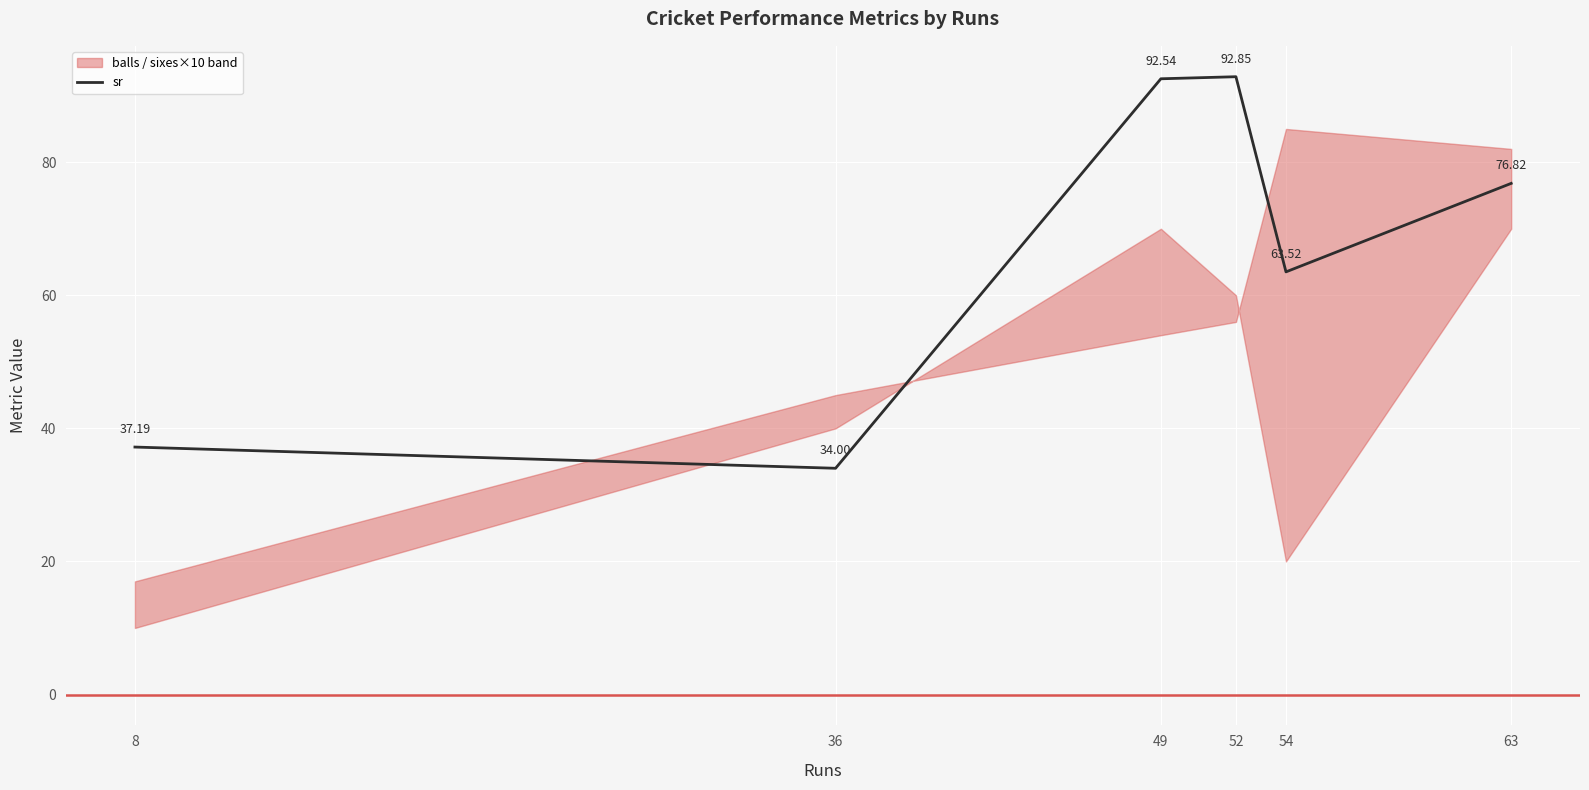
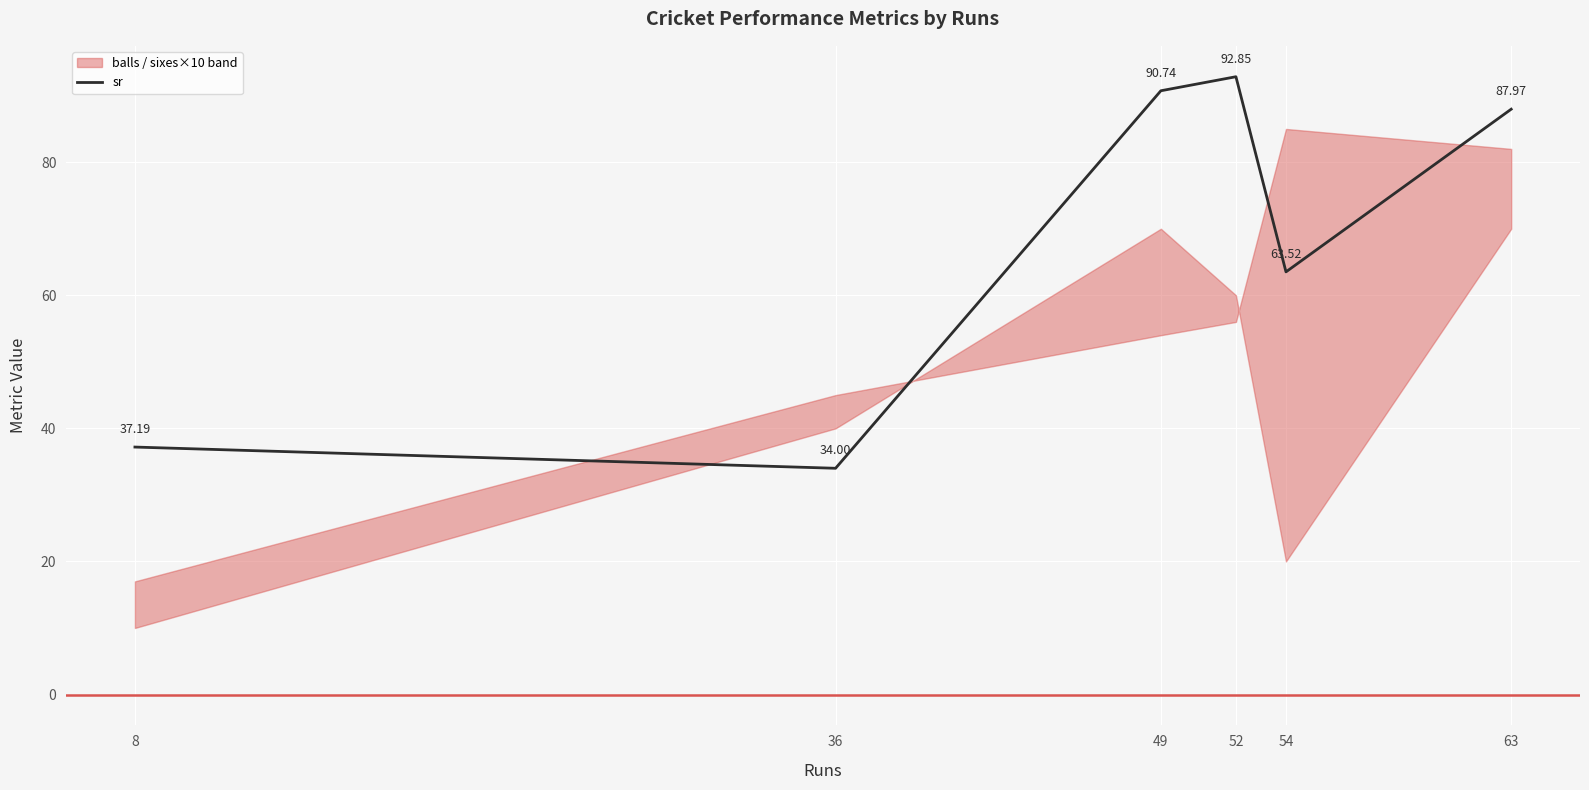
sr, 49: 92.54 -> 90.74
sr, 63: 76.82 -> 87.97
